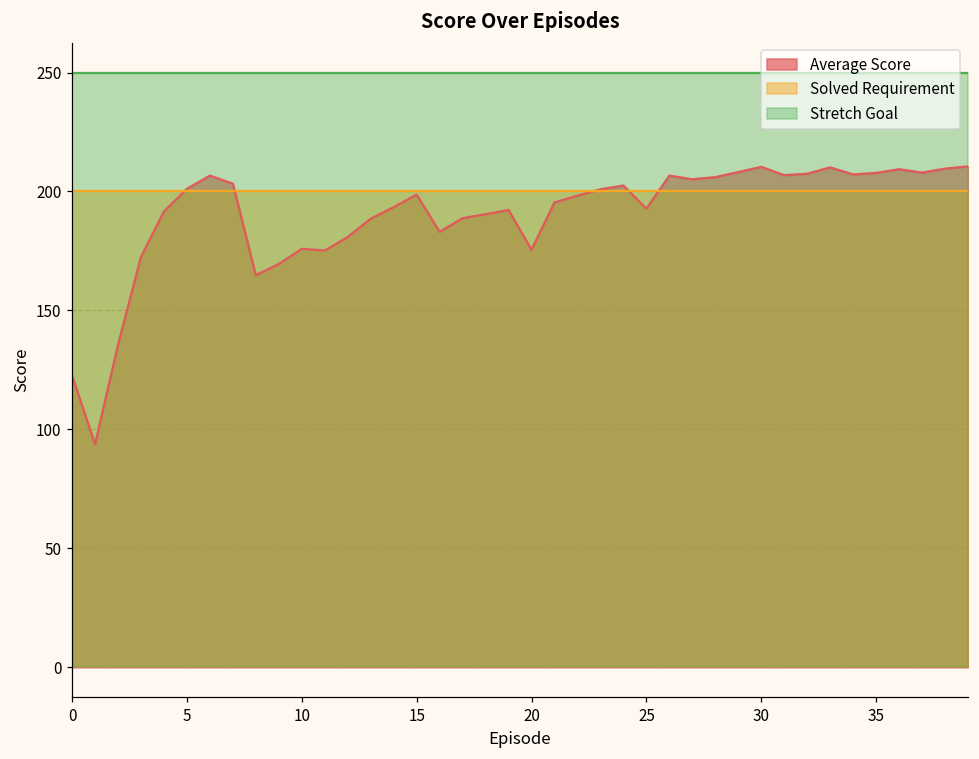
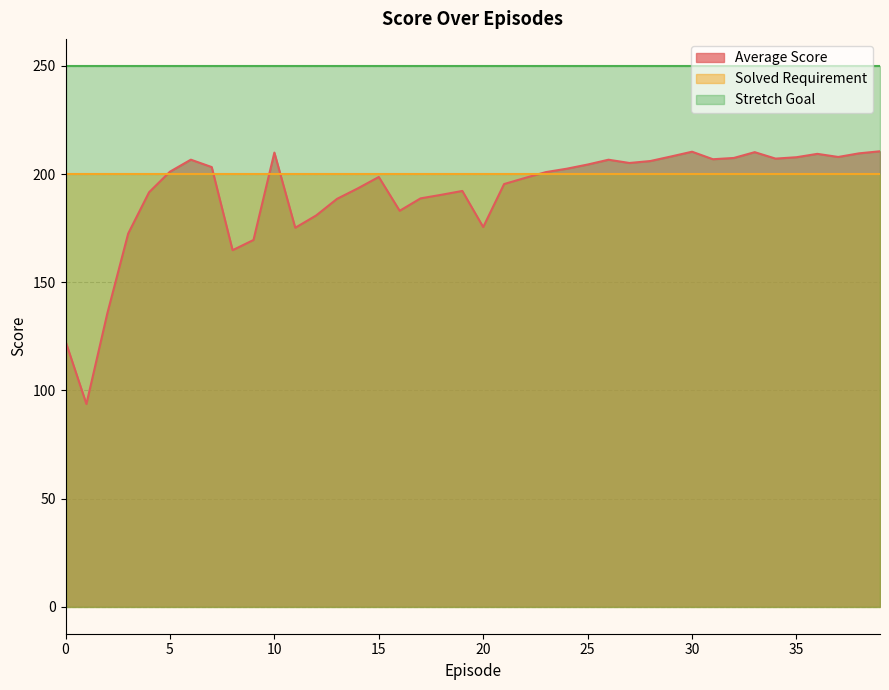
Average Score, 10: 176 -> 210
Average Score, 25: 193 -> 204
